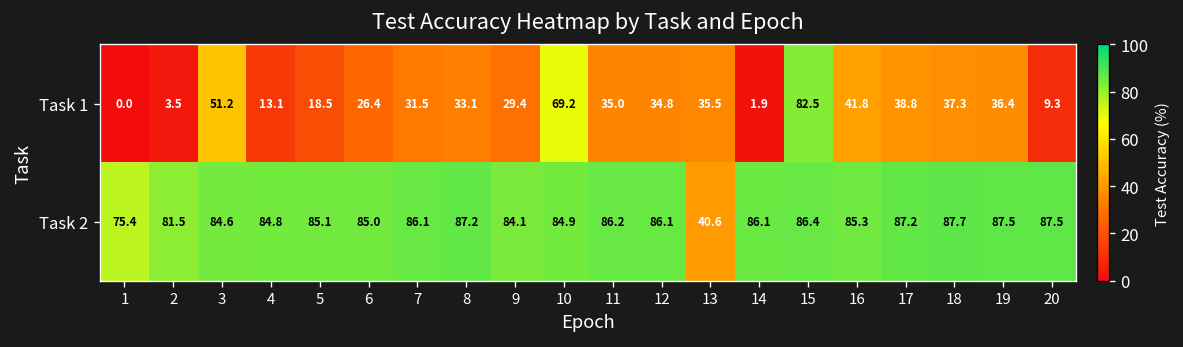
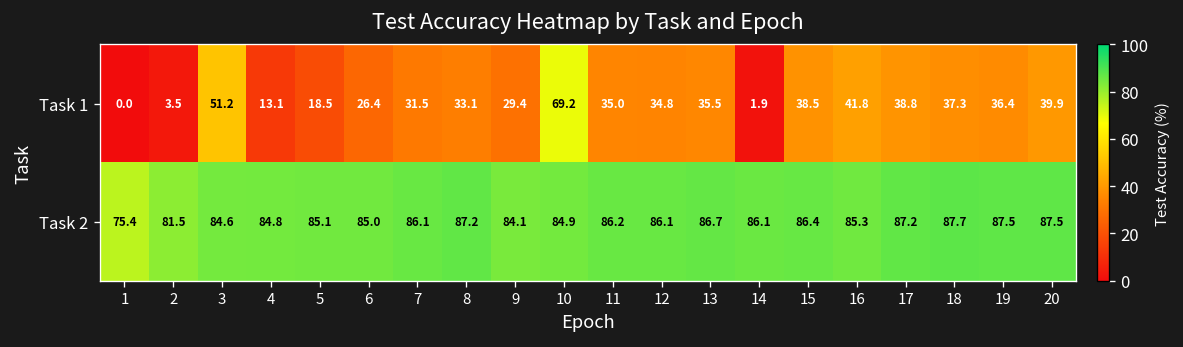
Task 1, 15: 82.5 -> 38.5
Task 1, 20: 9.3 -> 39.9
Task 2, 13: 40.6 -> 86.7
